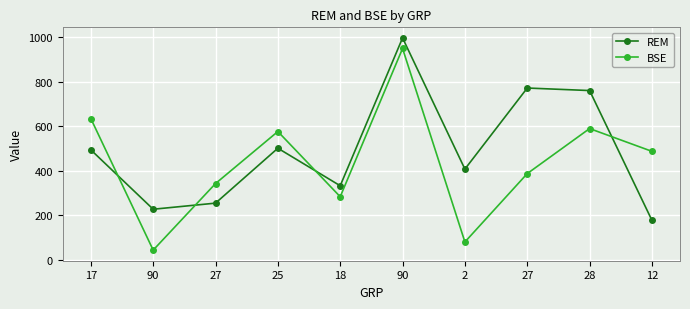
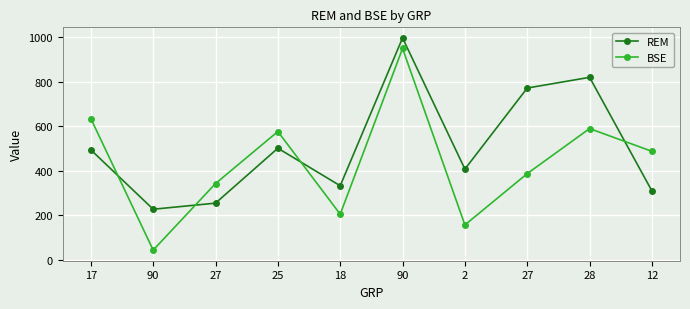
BSE, 18: 280 -> 210
BSE, 2: 80 -> 160
REM, 28: 760 -> 820
REM, 12: 180 -> 310
